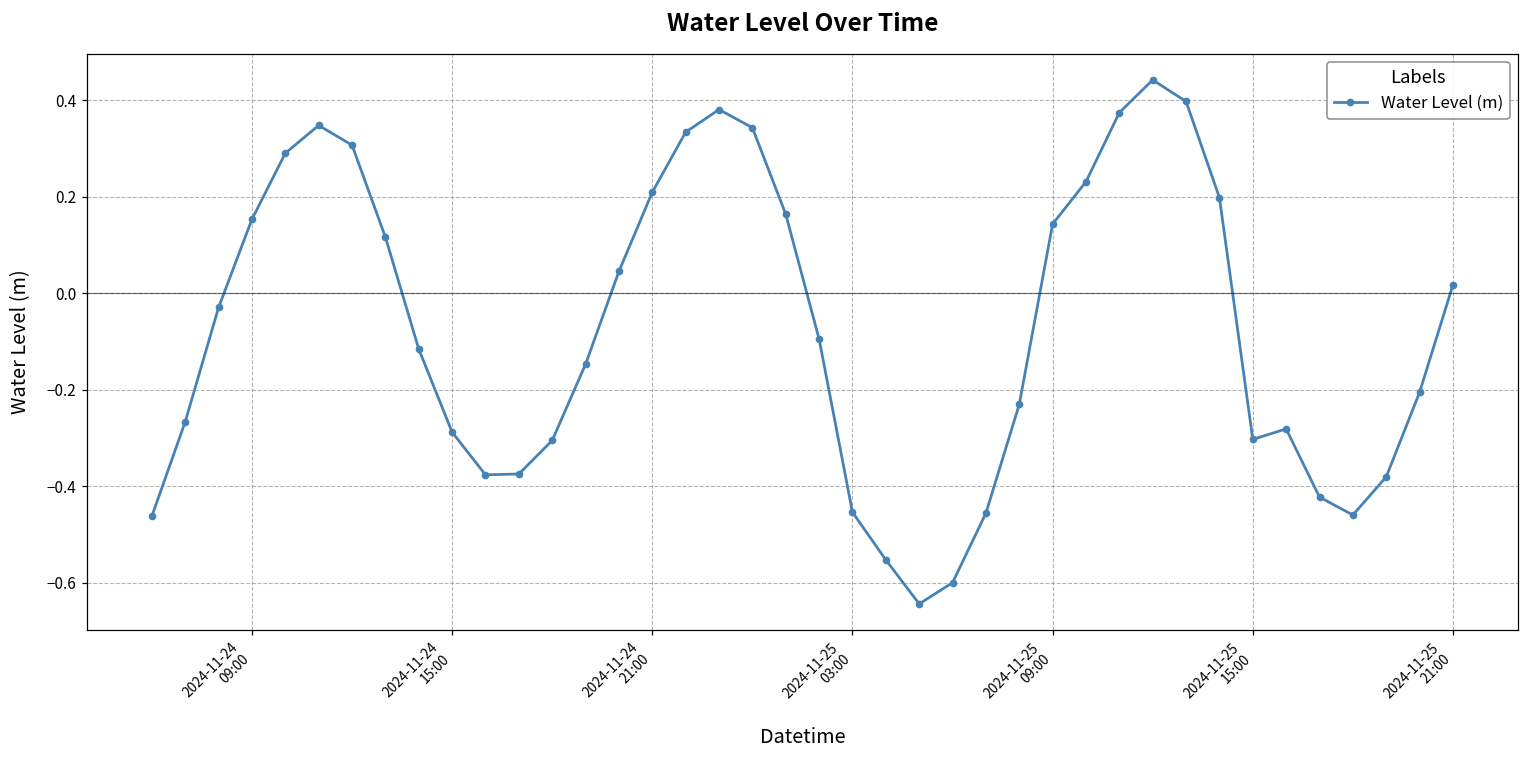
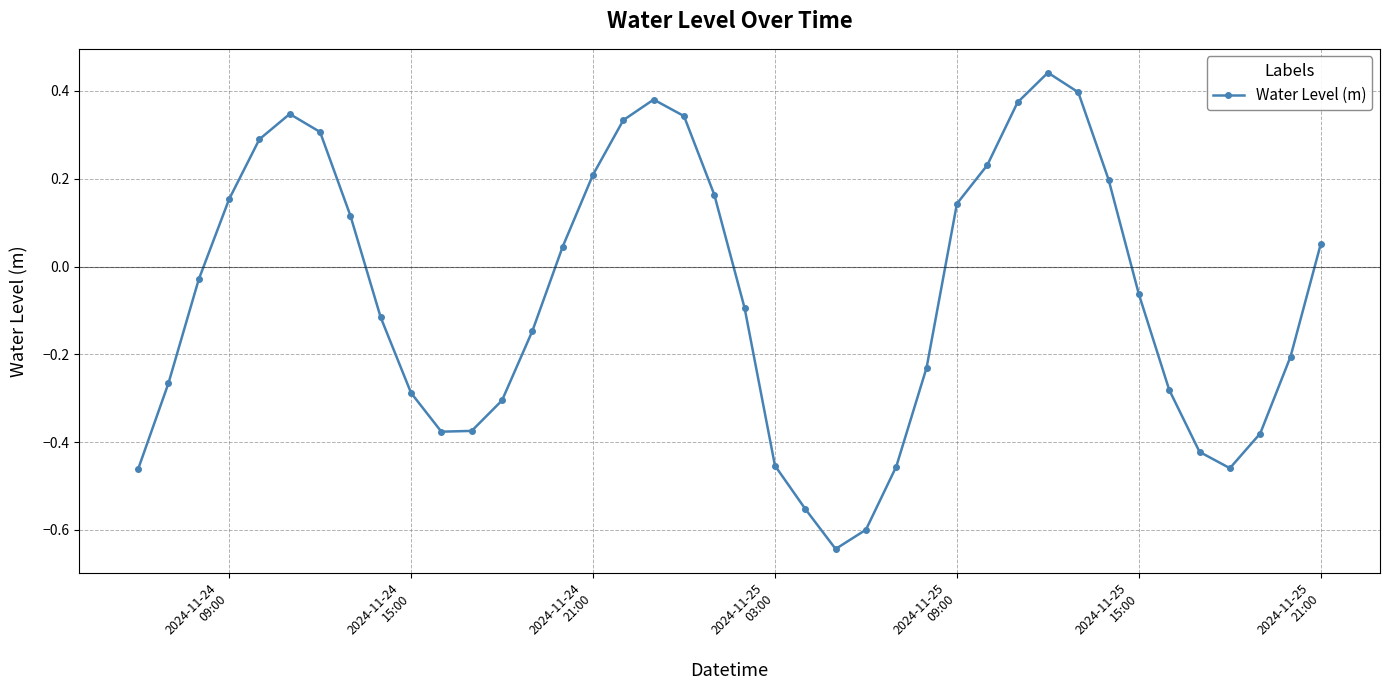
2024-11-25 15:00: -0.30 -> -0.06
2024-11-25 21:00: 0.02 -> 0.05
